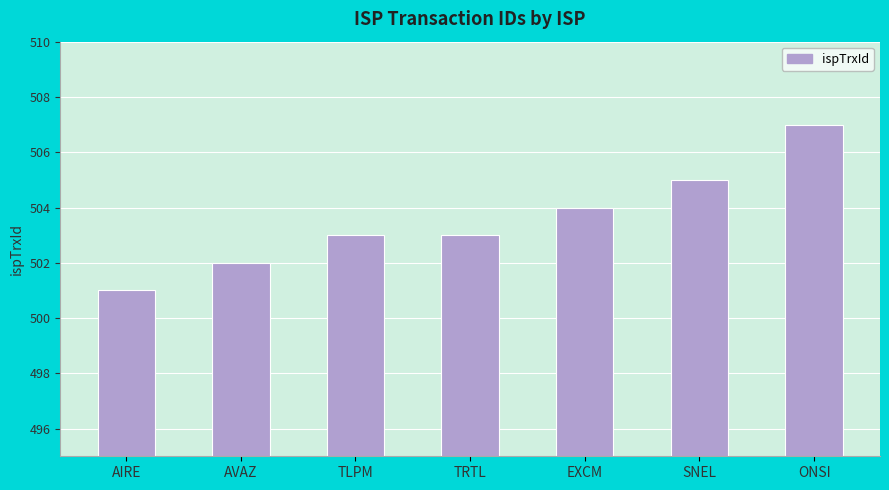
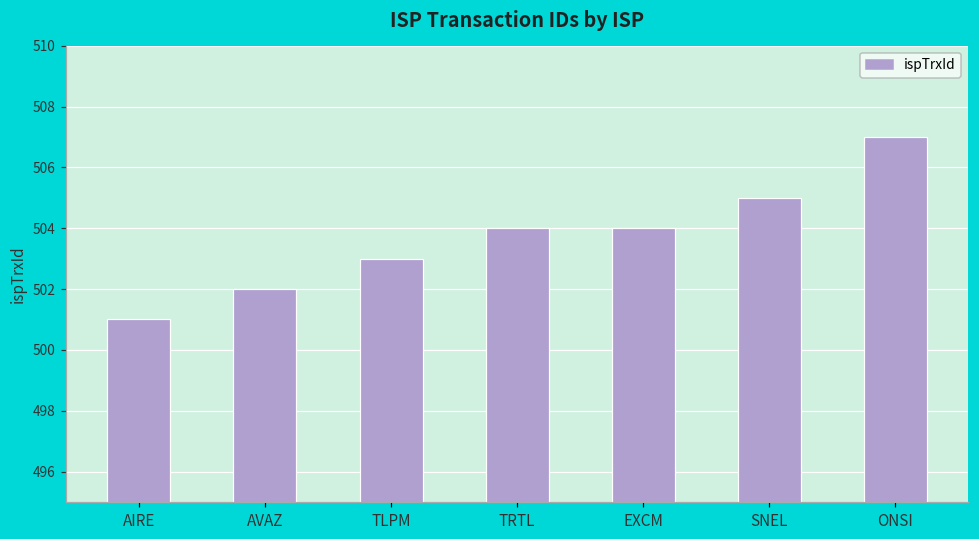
TRTL: 503 -> 504
